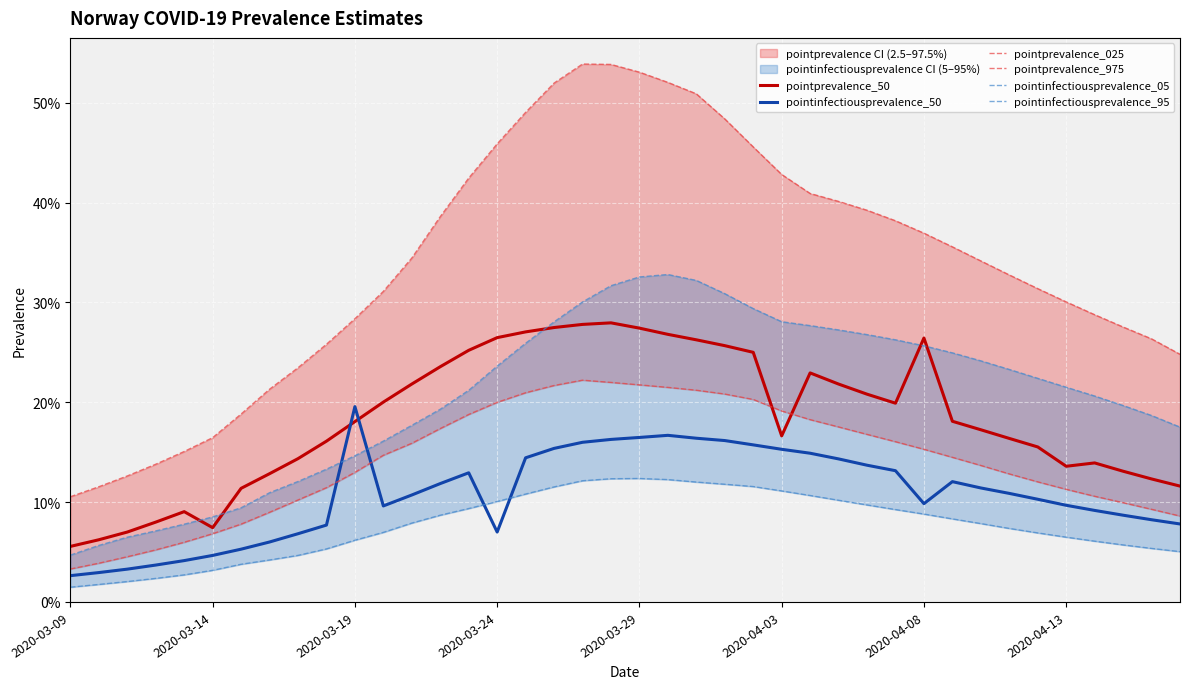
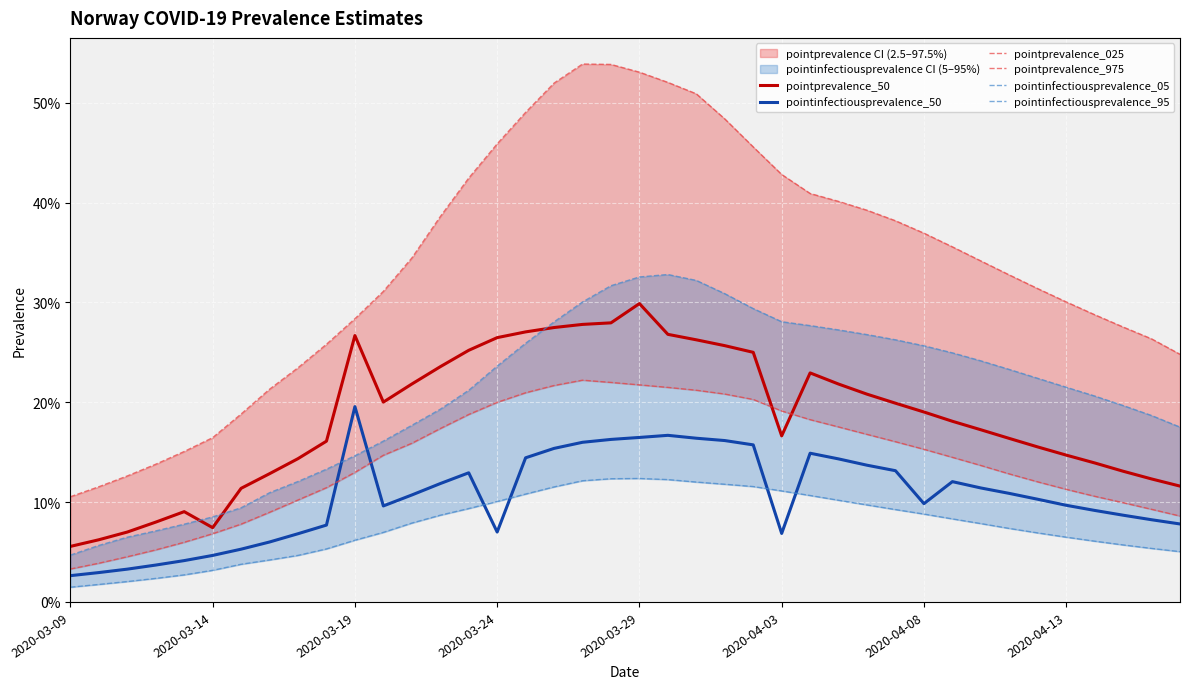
pointprevalence_50, 2020-03-19: 18% -> 27%
pointprevalence_50, 2020-03-29: 27% -> 30%
pointinfectiousprevalence_50, 2020-04-03: 15% -> 7%
pointprevalence_50, 2020-04-08: 26% -> 19%
pointprevalence_50, 2020-04-13: 14% -> 15%
